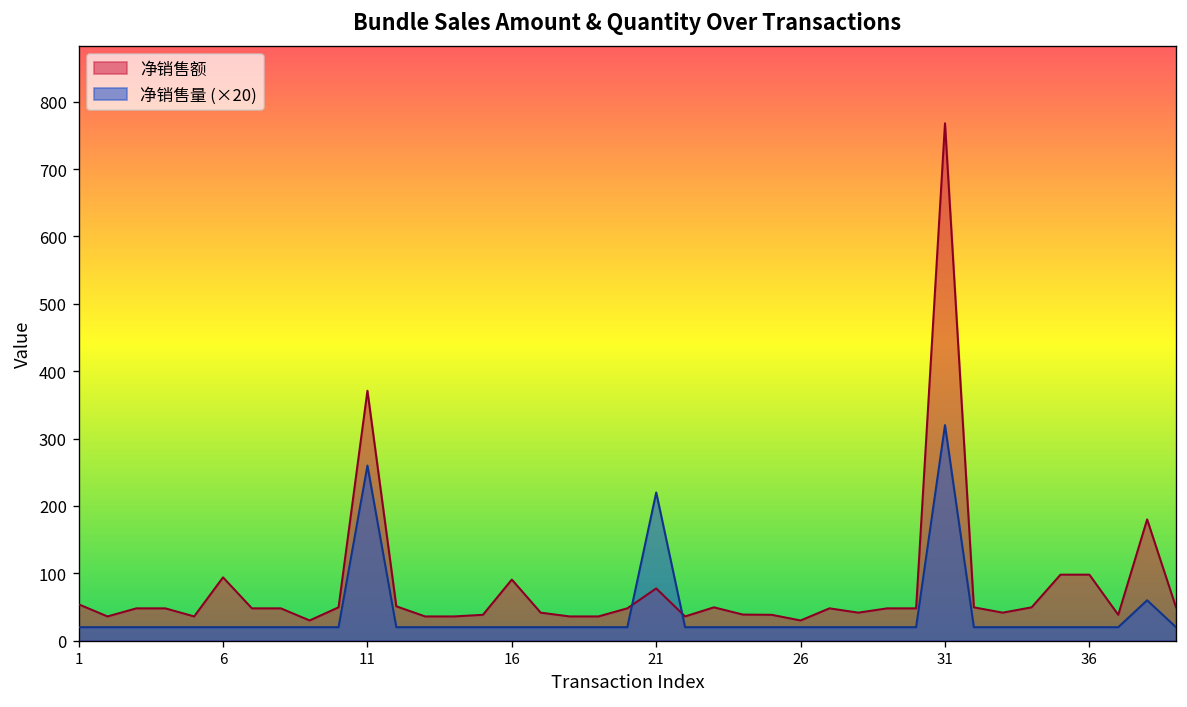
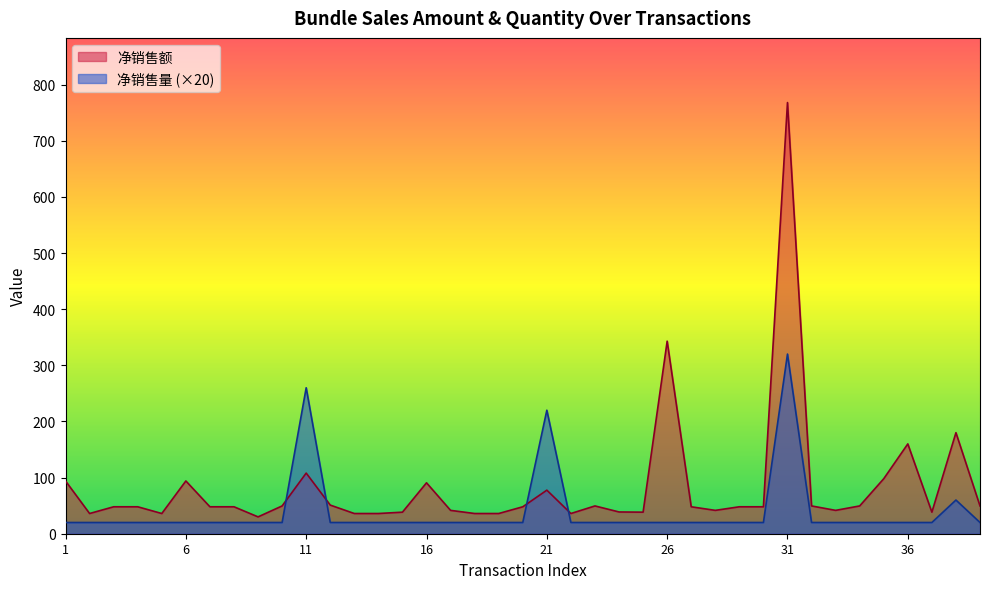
净销售额, 1: 50 -> 90
净销售额, 11: 370 -> 110
净销售额, 26: 30 -> 340
净销售额, 36: 100 -> 160
